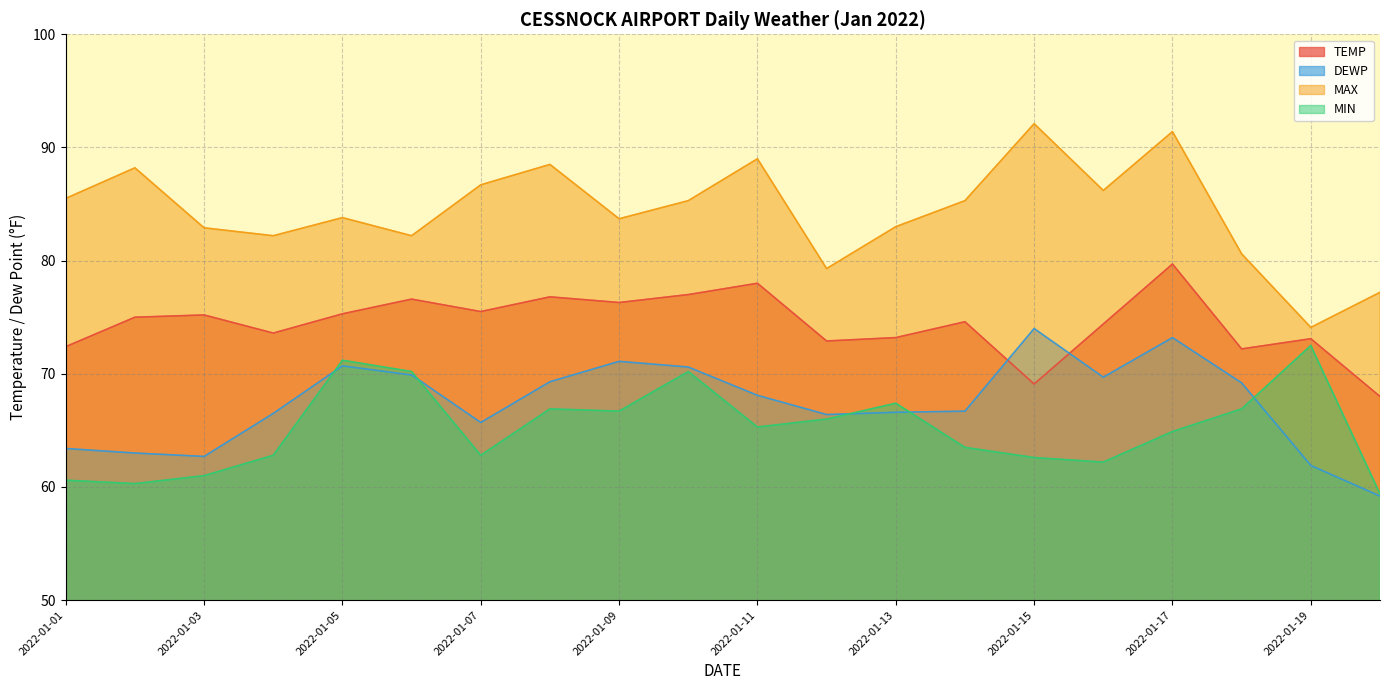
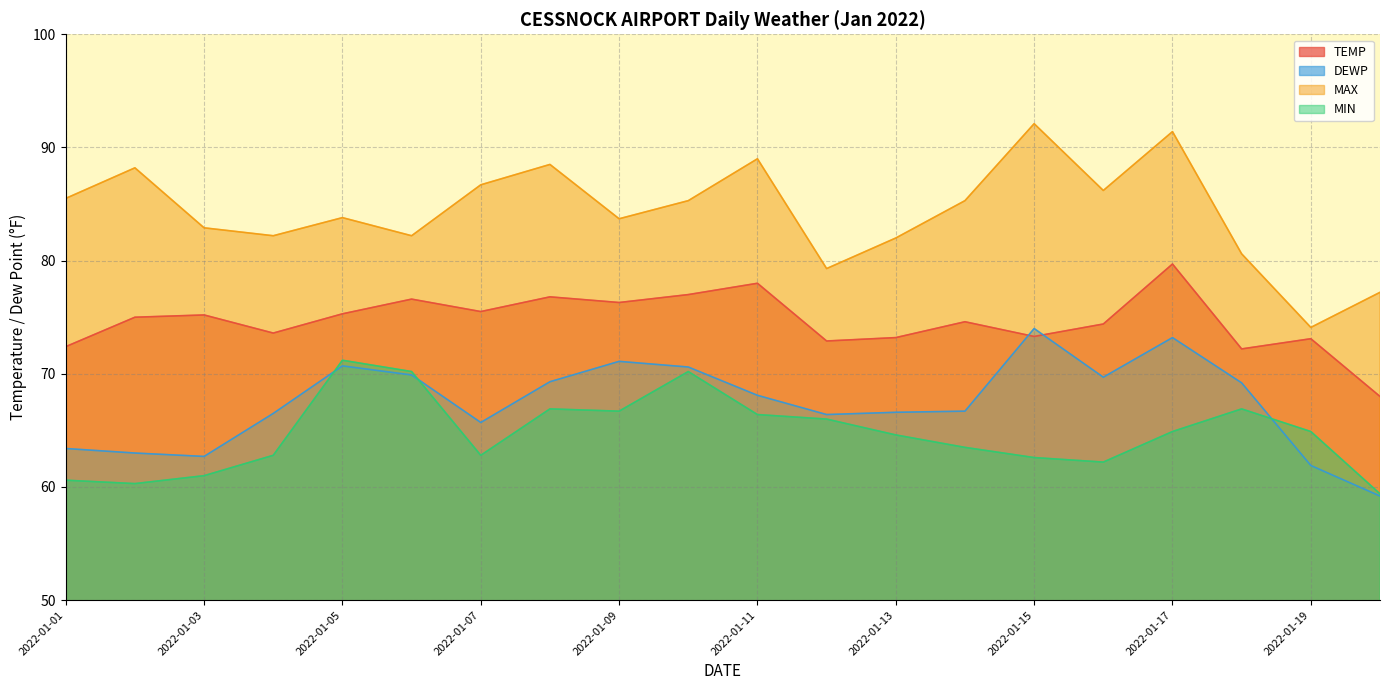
MIN, 2022-01-11: 65.3 -> 66.4
MAX, 2022-01-13: 83 -> 82
MIN, 2022-01-13: 67.4 -> 64.6
TEMP, 2022-01-15: 69.1 -> 73.3
MIN, 2022-01-19: 72.5 -> 64.9
